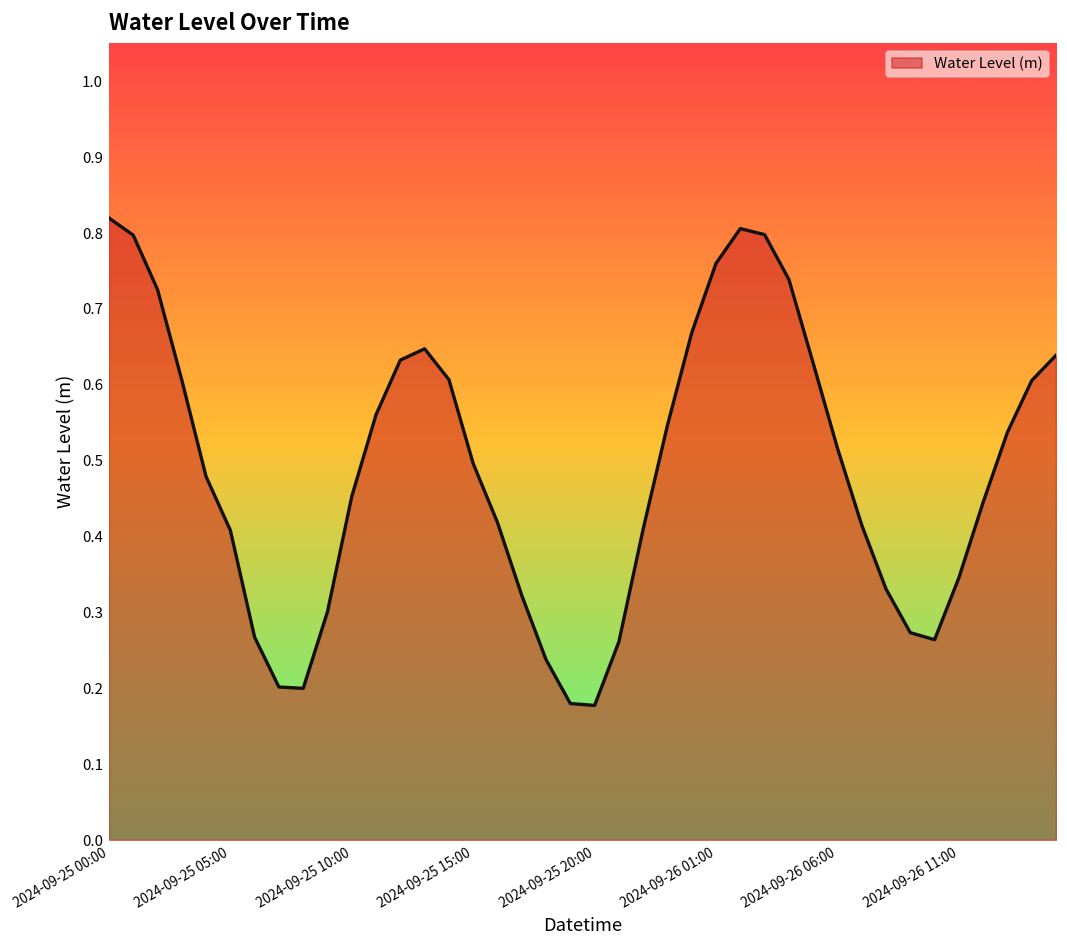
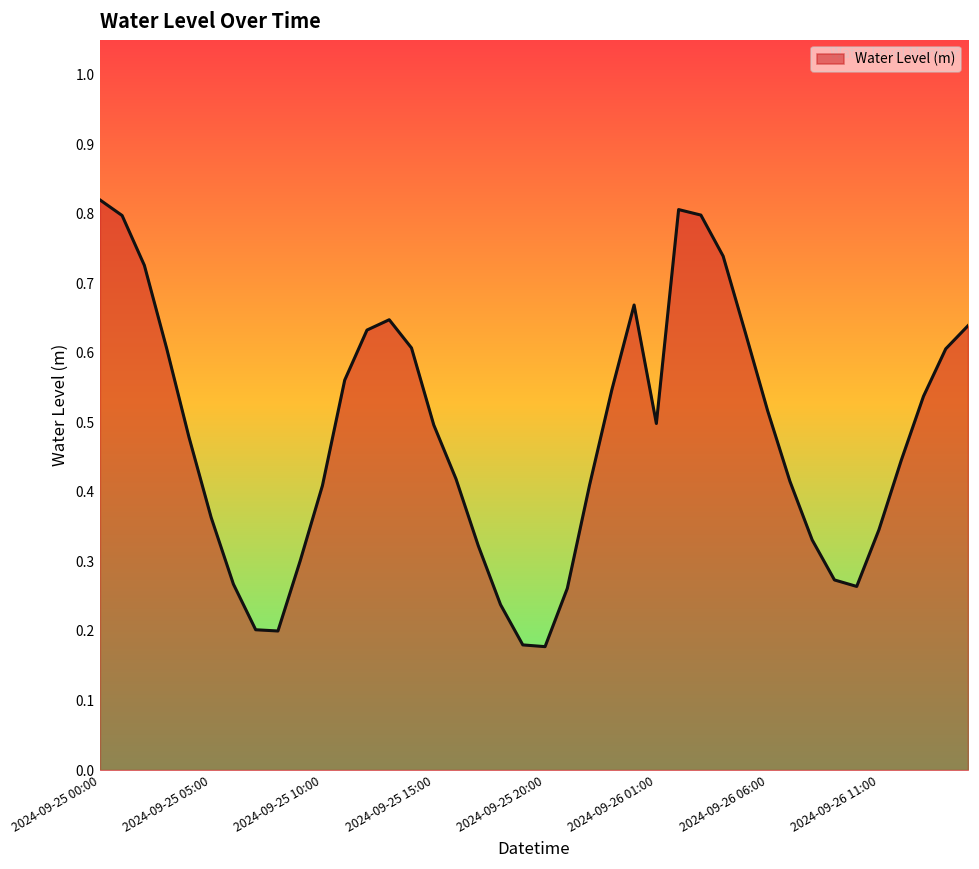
2024-09-25 05:00: 0.41 -> 0.36
2024-09-25 10:00: 0.45 -> 0.41
2024-09-26 01:00: 0.76 -> 0.50
